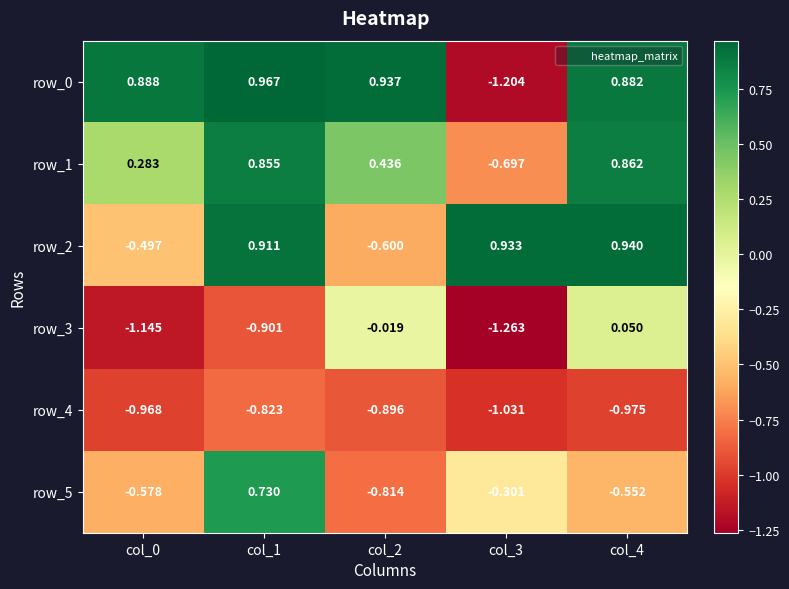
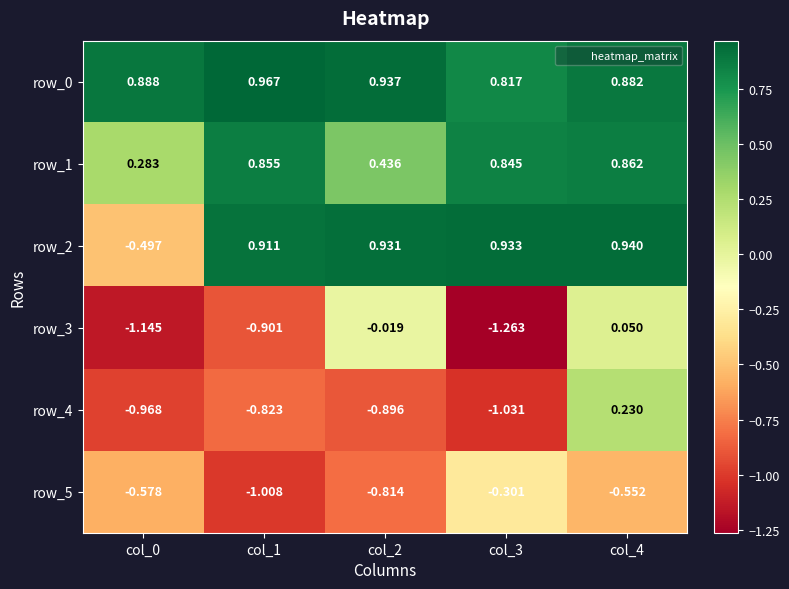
row_0, col_3: -1.204 -> 0.817
row_1, col_3: -0.697 -> 0.845
row_2, col_2: -0.600 -> 0.931
row_4, col_4: -0.975 -> 0.230
row_5, col_1: 0.730 -> -1.008
